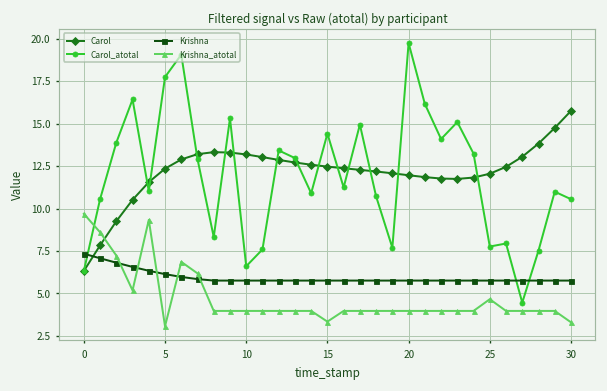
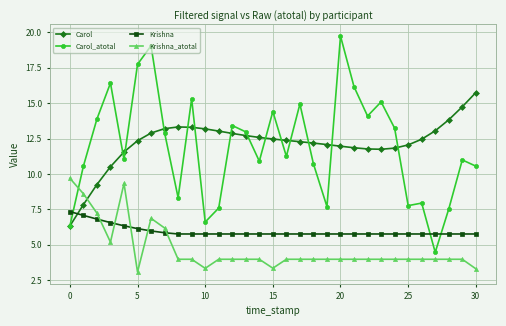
Krishna_atotal, 10: 4.0 -> 3.3
Krishna_atotal, 25: 4.7 -> 4.0
